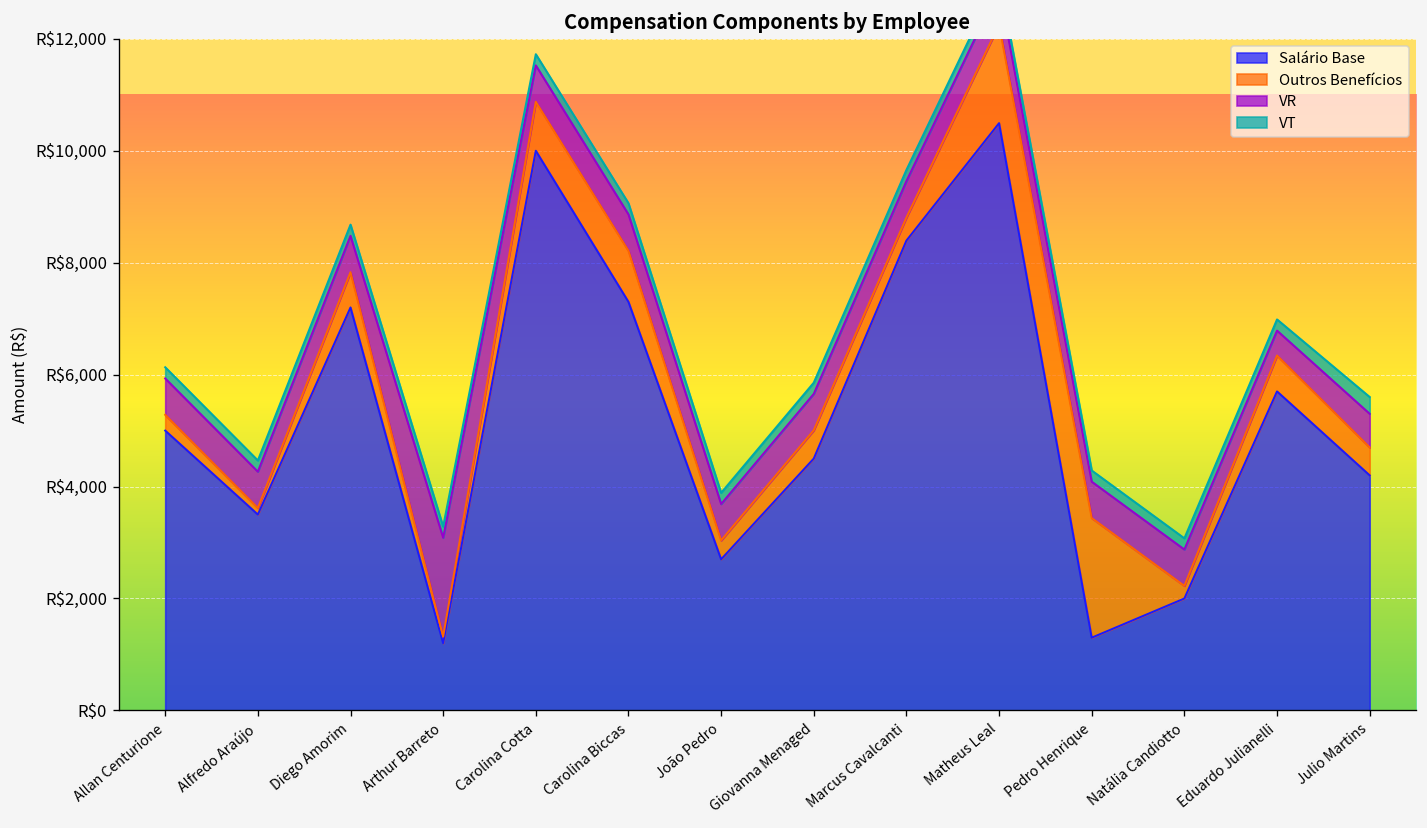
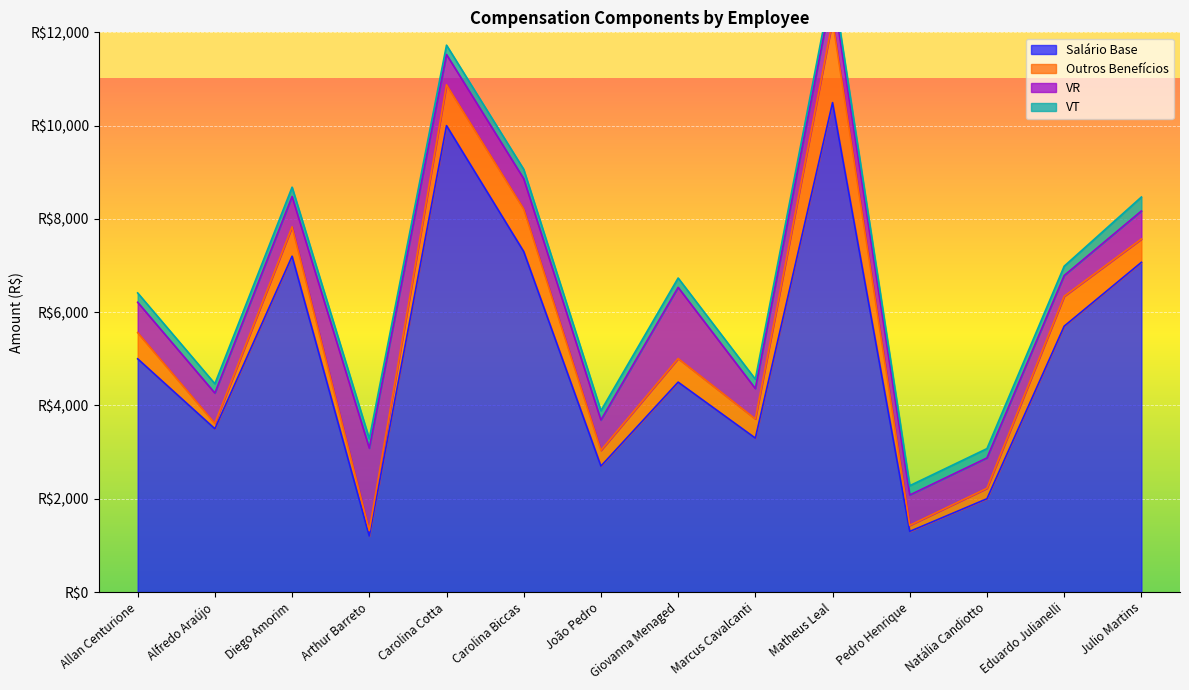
Outros Benefícios, Allan Centurione: R$300 -> R$600
VR, Giovanna Menaged: R$700 -> R$1,500
Salário Base, Marcus Cavalcanti: R$8,400 -> R$3,300
Outros Benefícios, Pedro Henrique: R$2,100 -> R$100
Salário Base, Julio Martins: R$4,200 -> R$7,100
